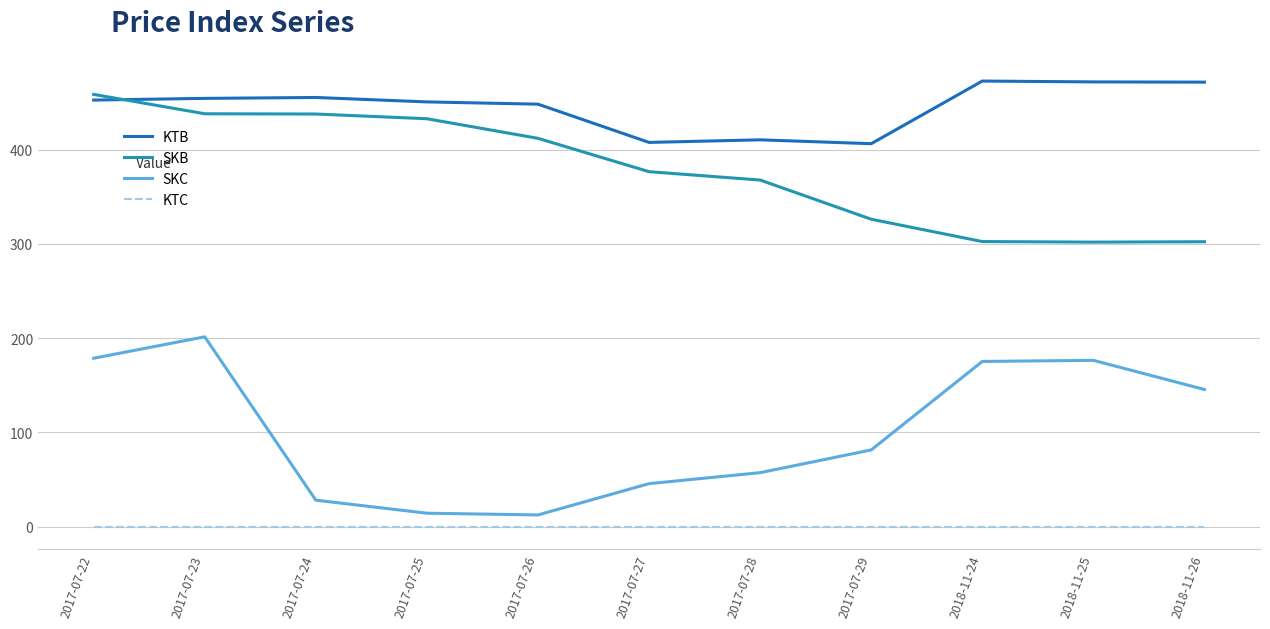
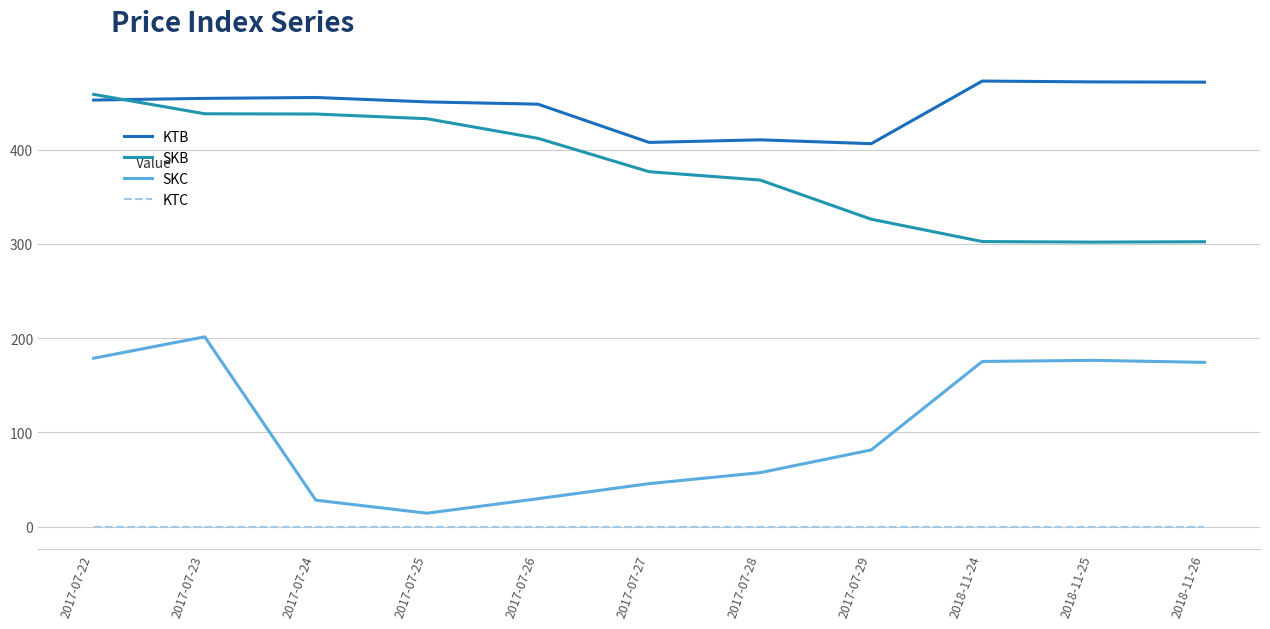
SKC, 2017-07-26: 10 -> 30
SKC, 2018-11-26: 150 -> 170
